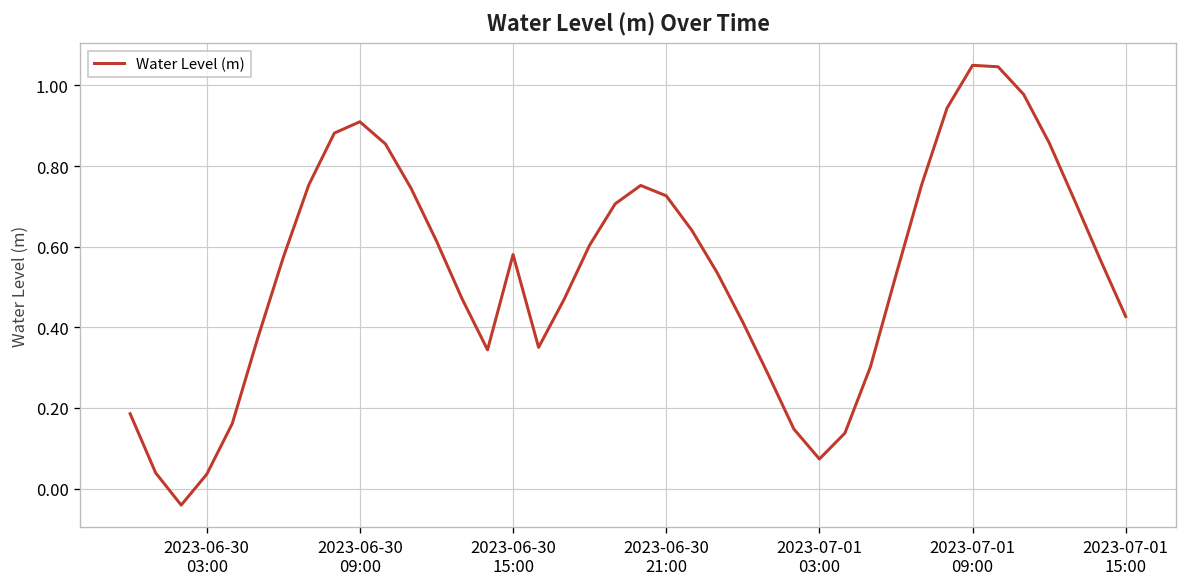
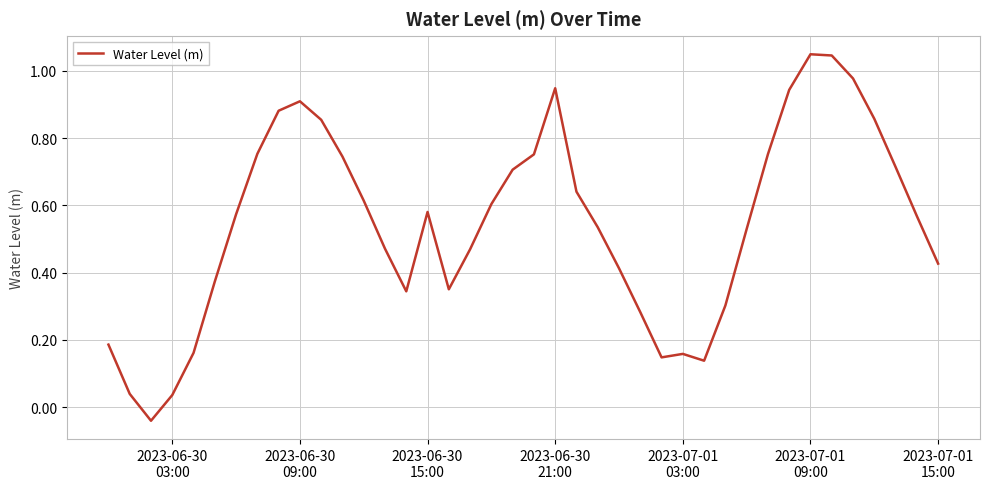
2023-06-30 21:00: 0.73 -> 0.95
2023-07-01 03:00: 0.07 -> 0.16
